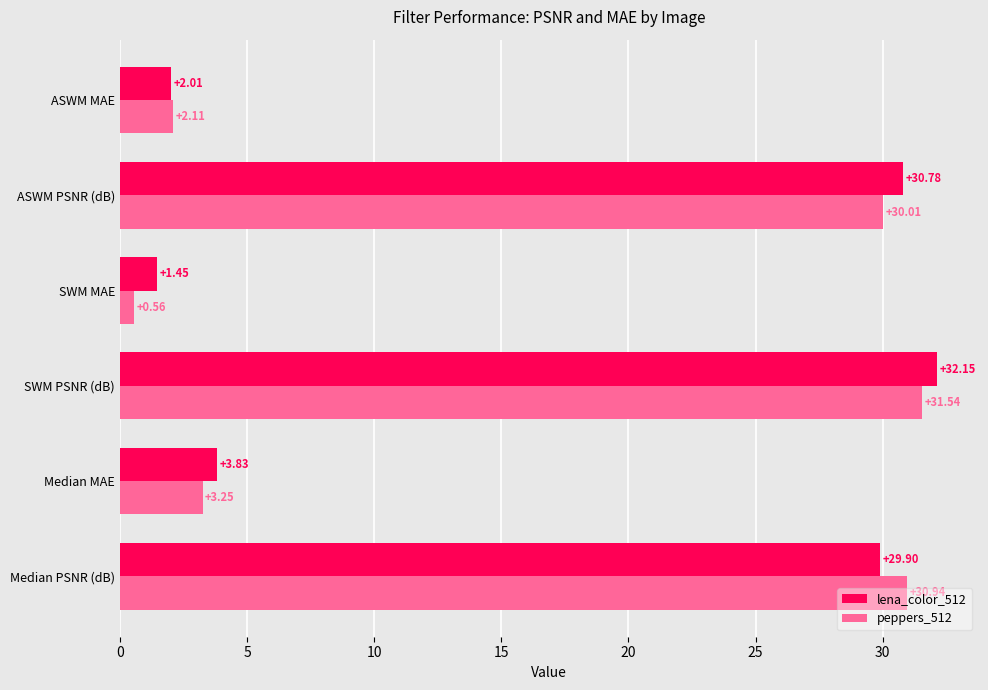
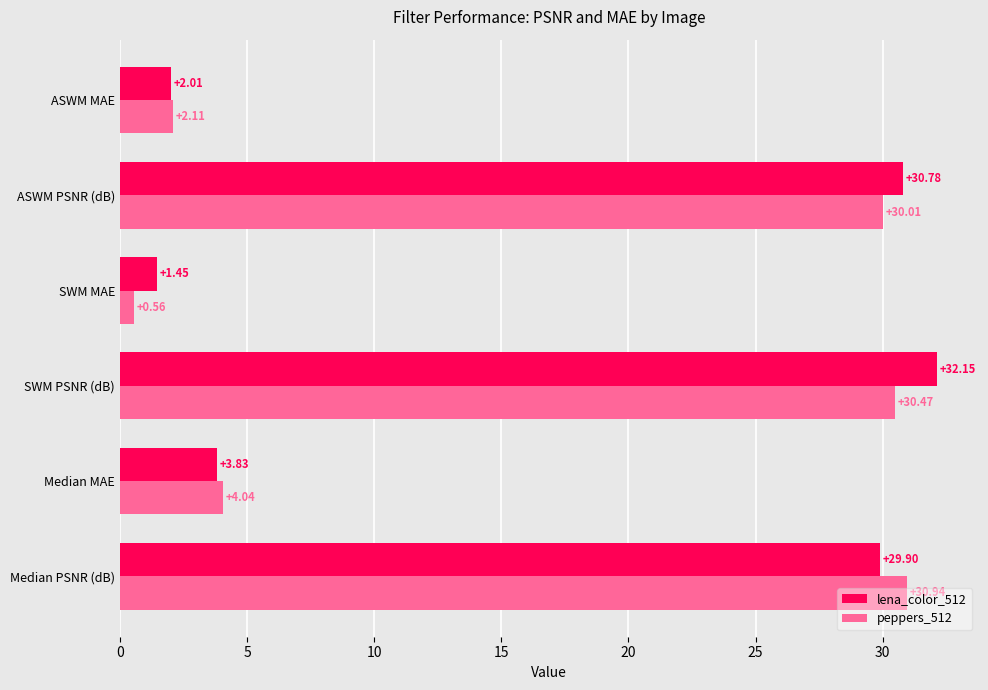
peppers_512, SWM PSNR (dB): +31.54 -> +30.47
peppers_512, Median MAE: +3.25 -> +4.04
